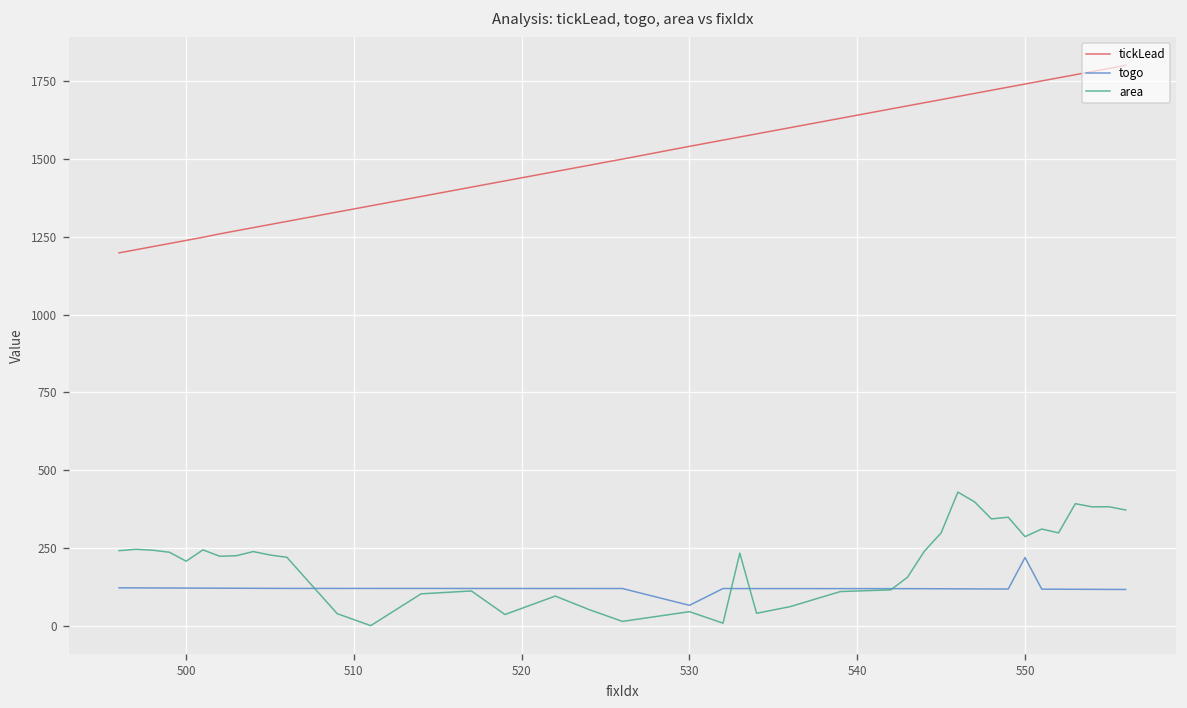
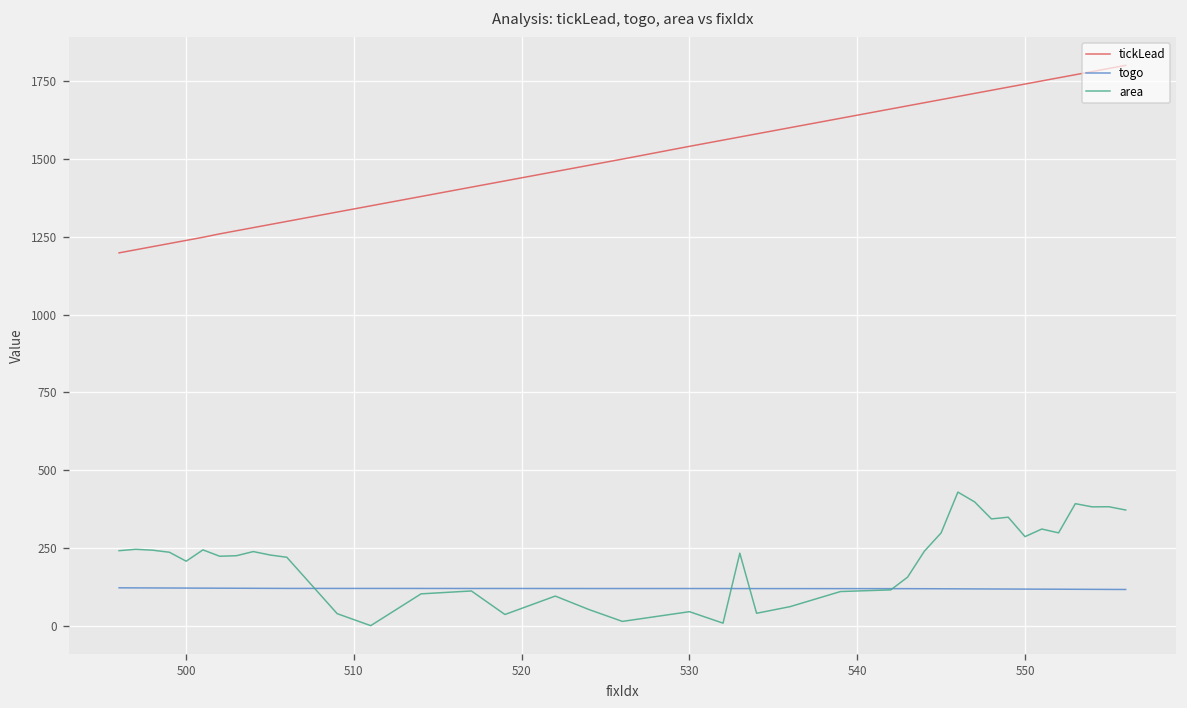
togo, 530: 70 -> 120
togo, 550: 220 -> 120
